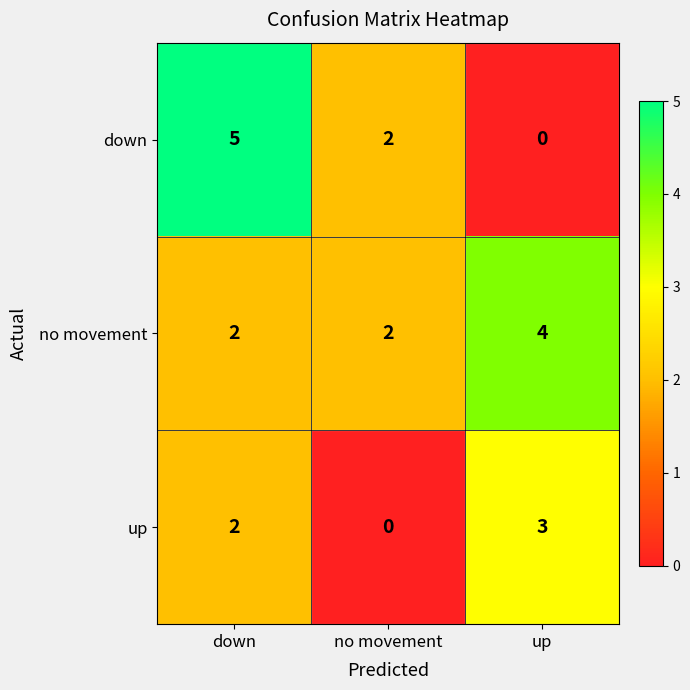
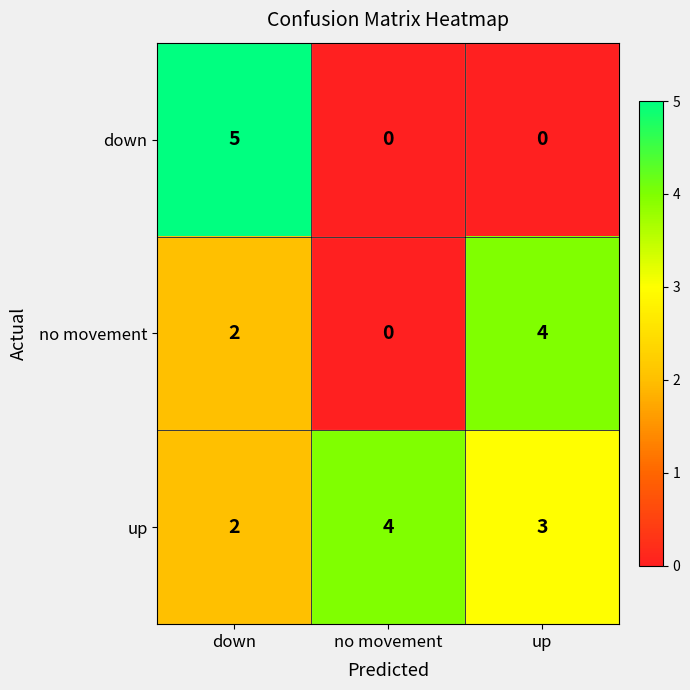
down, no movement: 2 -> 0
no movement, no movement: 2 -> 0
up, no movement: 0 -> 4
